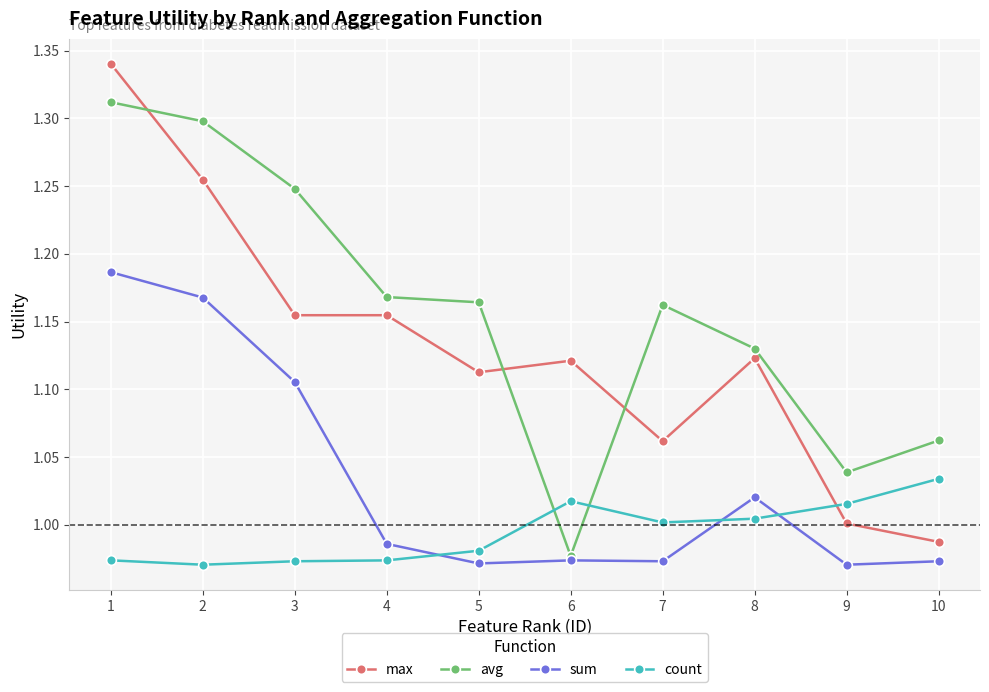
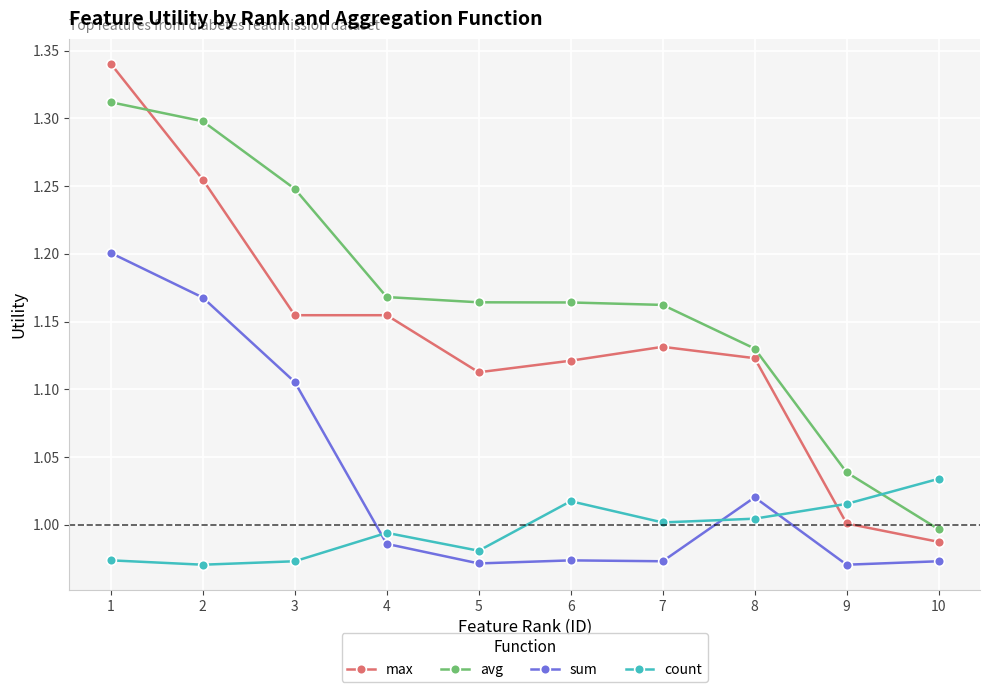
sum, 1: 1.186 -> 1.201
count, 4: 0.974 -> 0.994
avg, 6: 0.977 -> 1.164
max, 7: 1.062 -> 1.131
avg, 10: 1.062 -> 0.997
